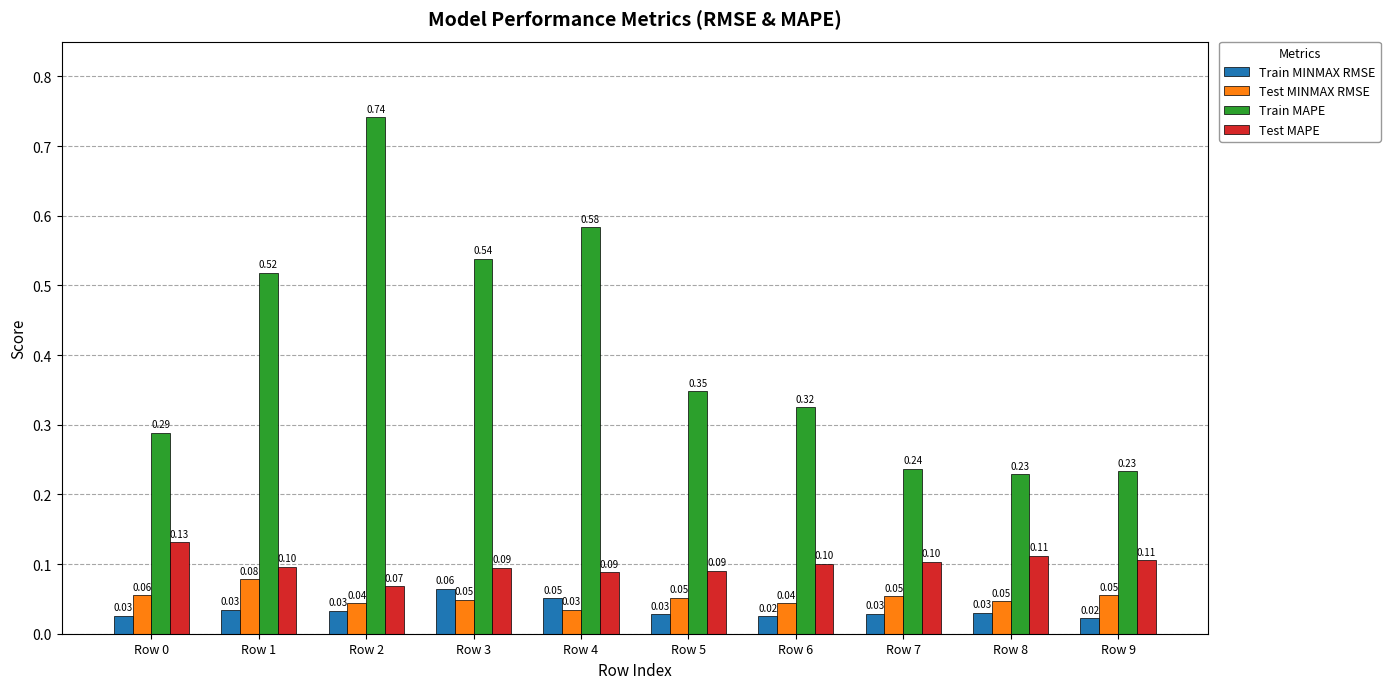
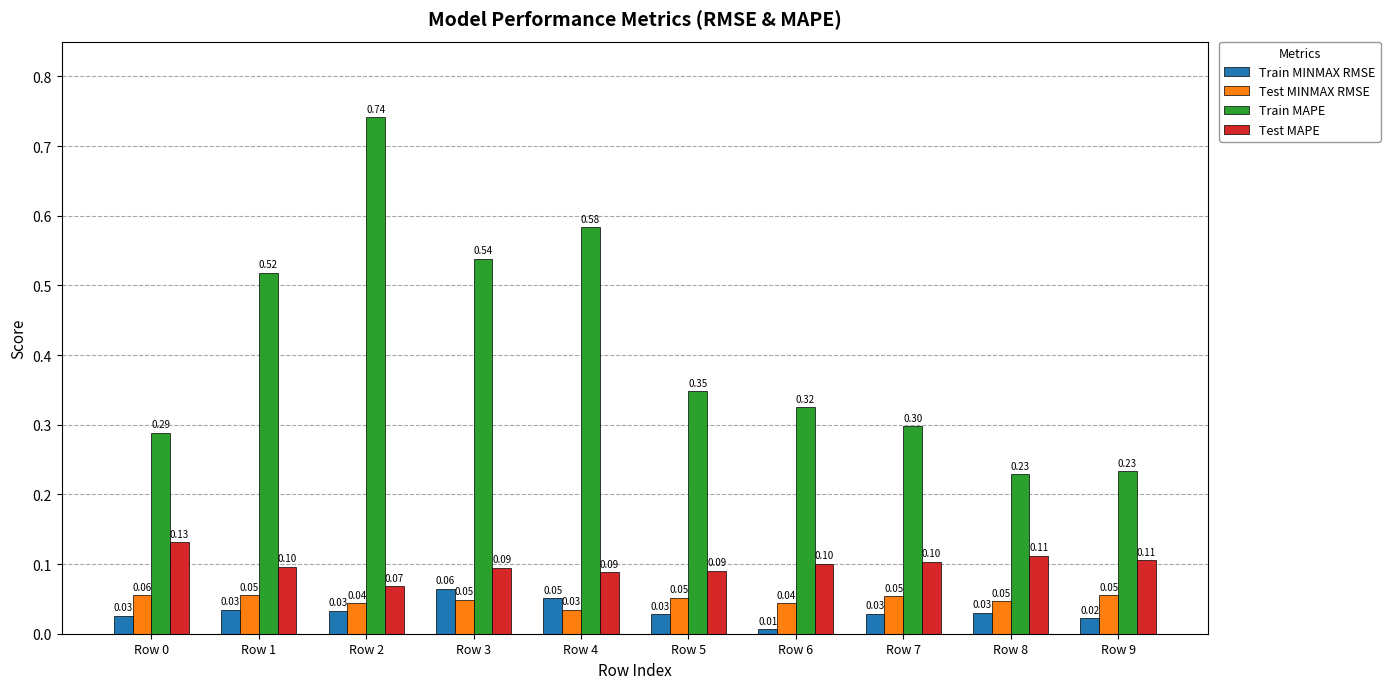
Test MINMAX RMSE, Row 1: 0.08 -> 0.05
Train MINMAX RMSE, Row 6: 0.02 -> 0.01
Train MAPE, Row 7: 0.24 -> 0.30
